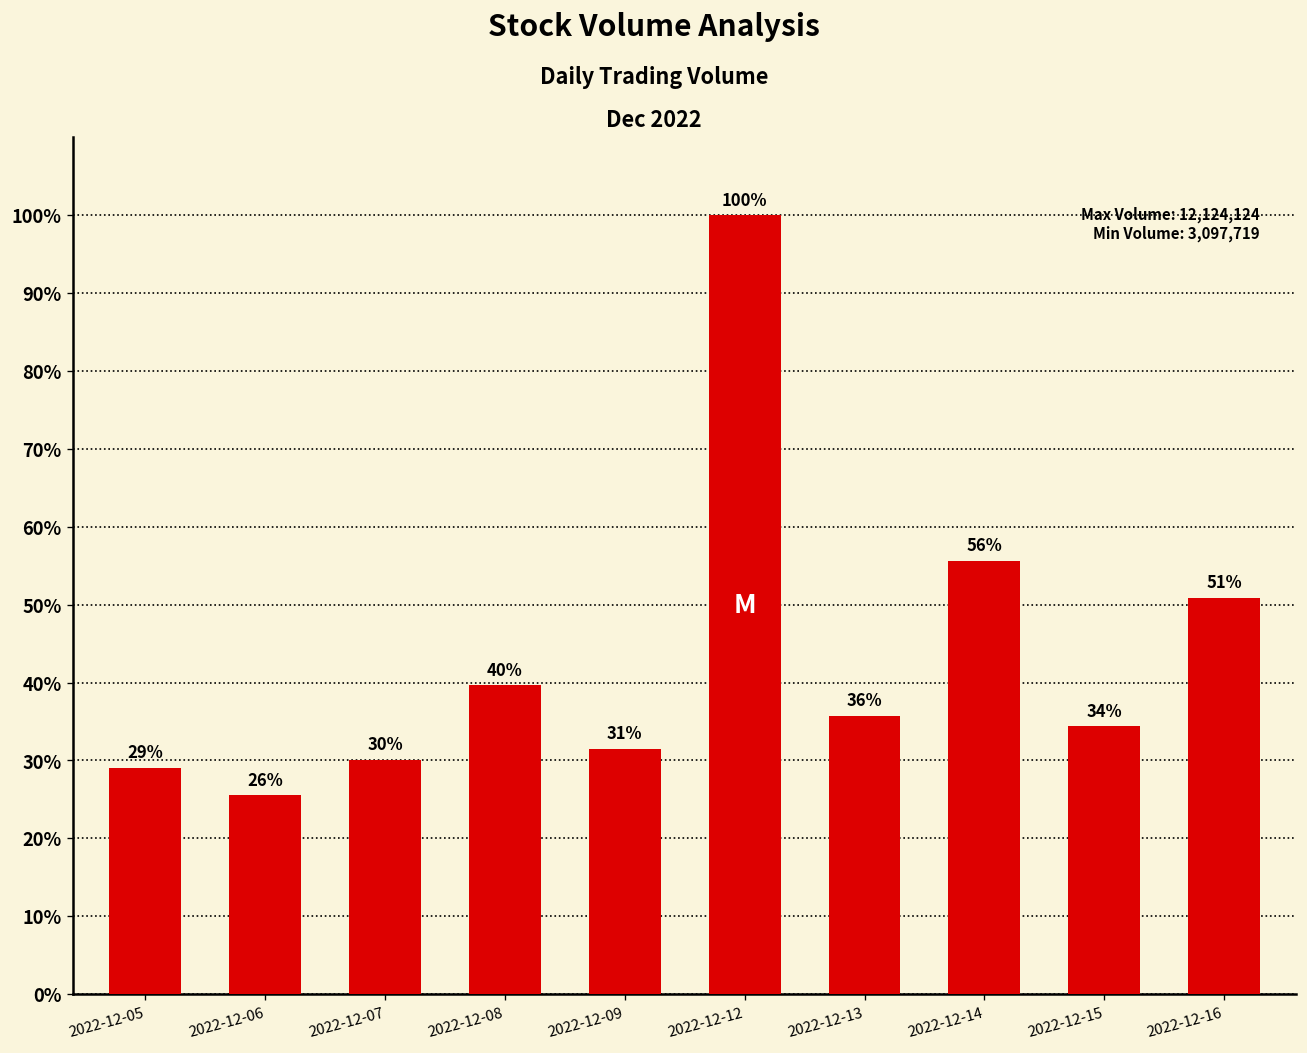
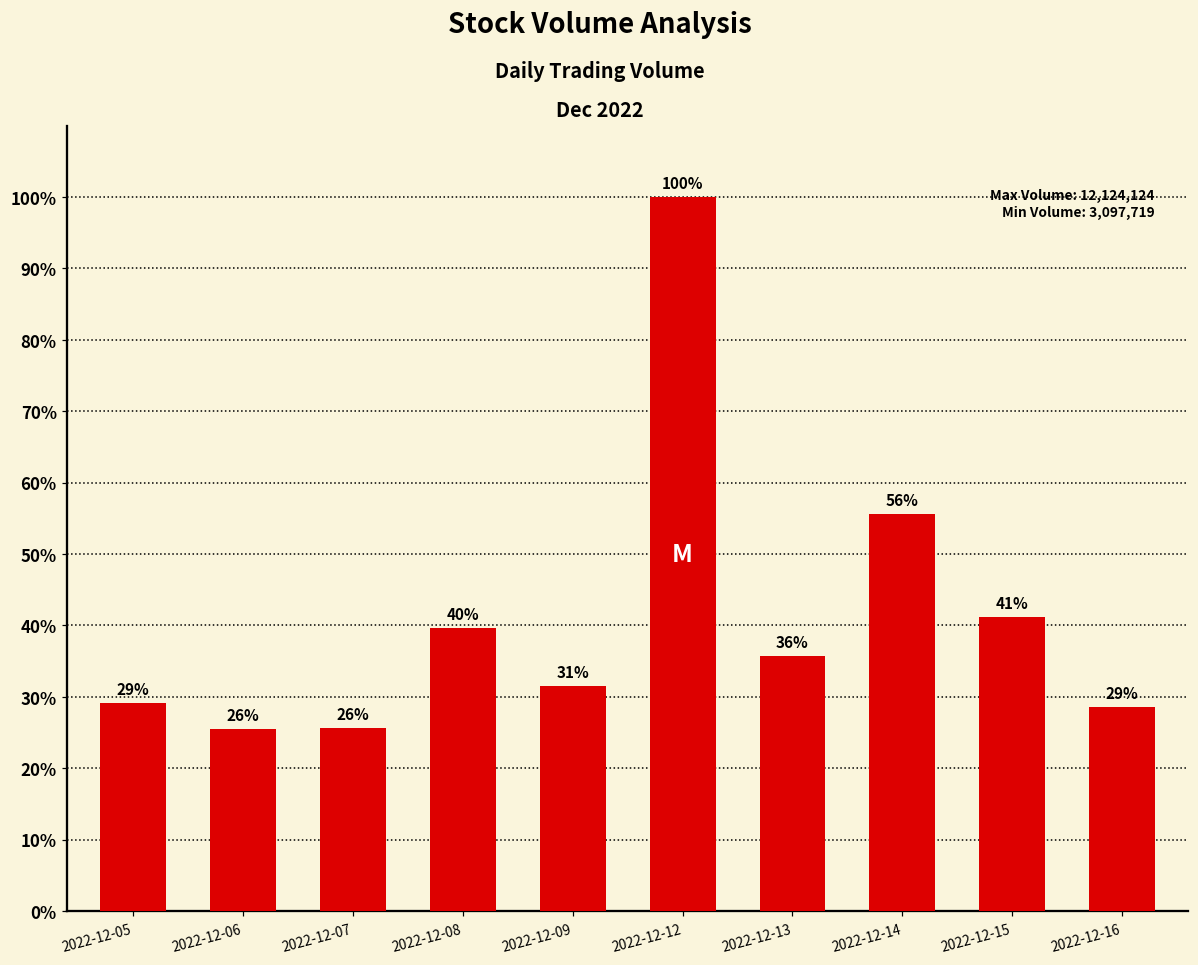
2022-12-07: 30% -> 26%
2022-12-15: 34% -> 41%
2022-12-16: 51% -> 29%
